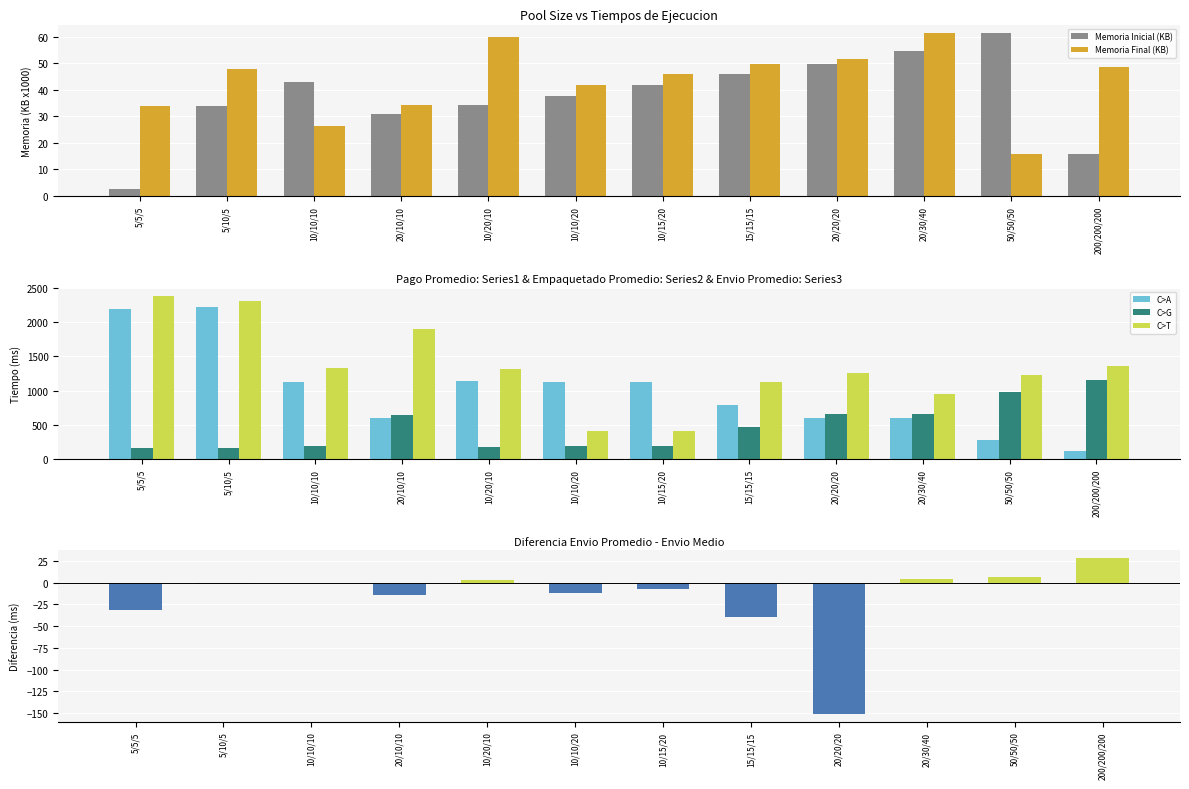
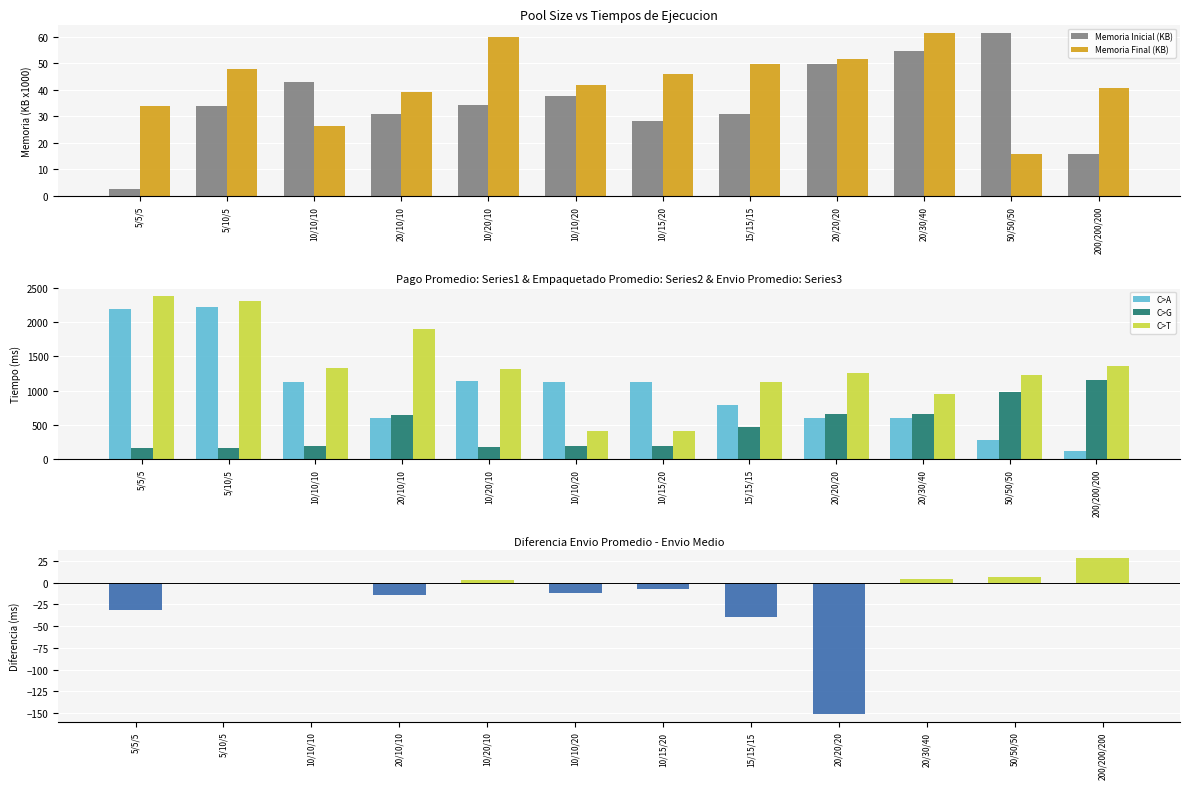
Pool Size vs Tiempos de Ejecucion, Memoria Final (KB), 20/10/10: 34 -> 39
Pool Size vs Tiempos de Ejecucion, Memoria Inicial (KB), 10/15/20: 42 -> 28
Pool Size vs Tiempos de Ejecucion, Memoria Inicial (KB), 15/15/15: 46 -> 31
Pool Size vs Tiempos de Ejecucion, Memoria Final (KB), 200/200/200: 49 -> 40
